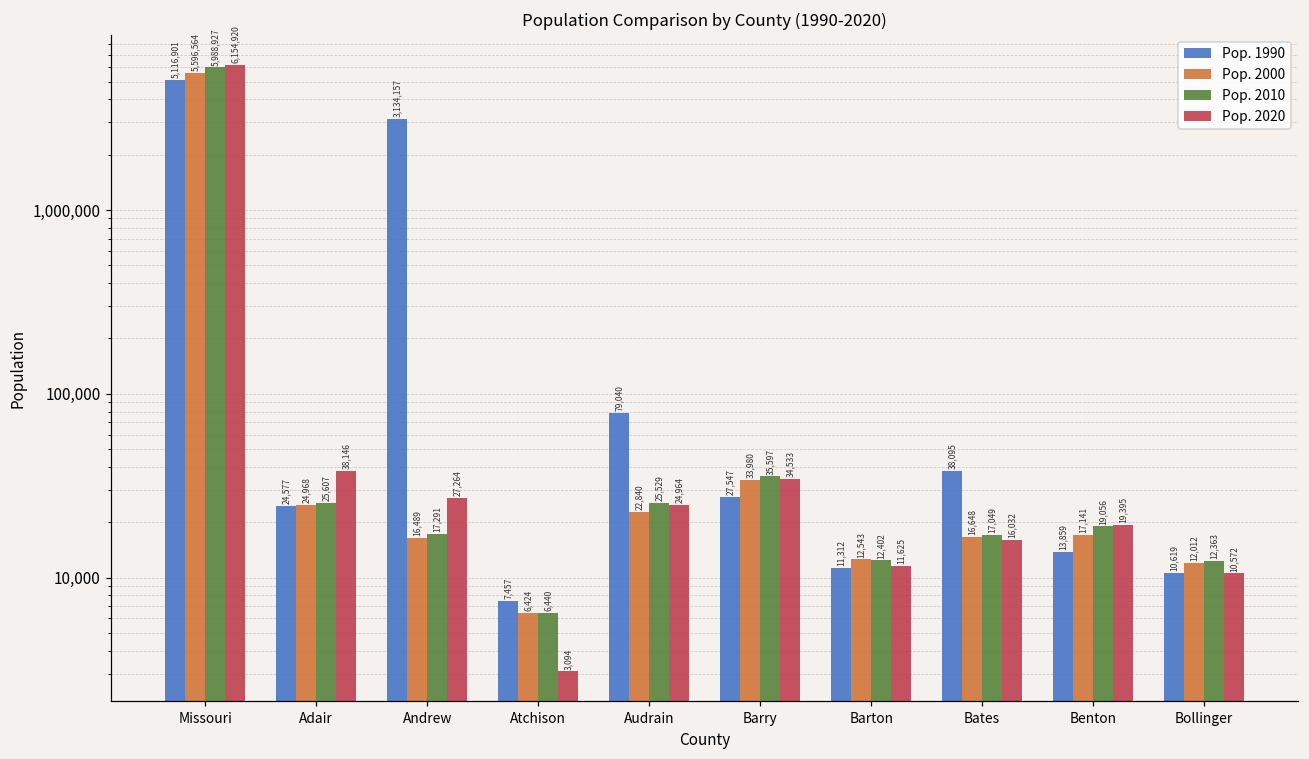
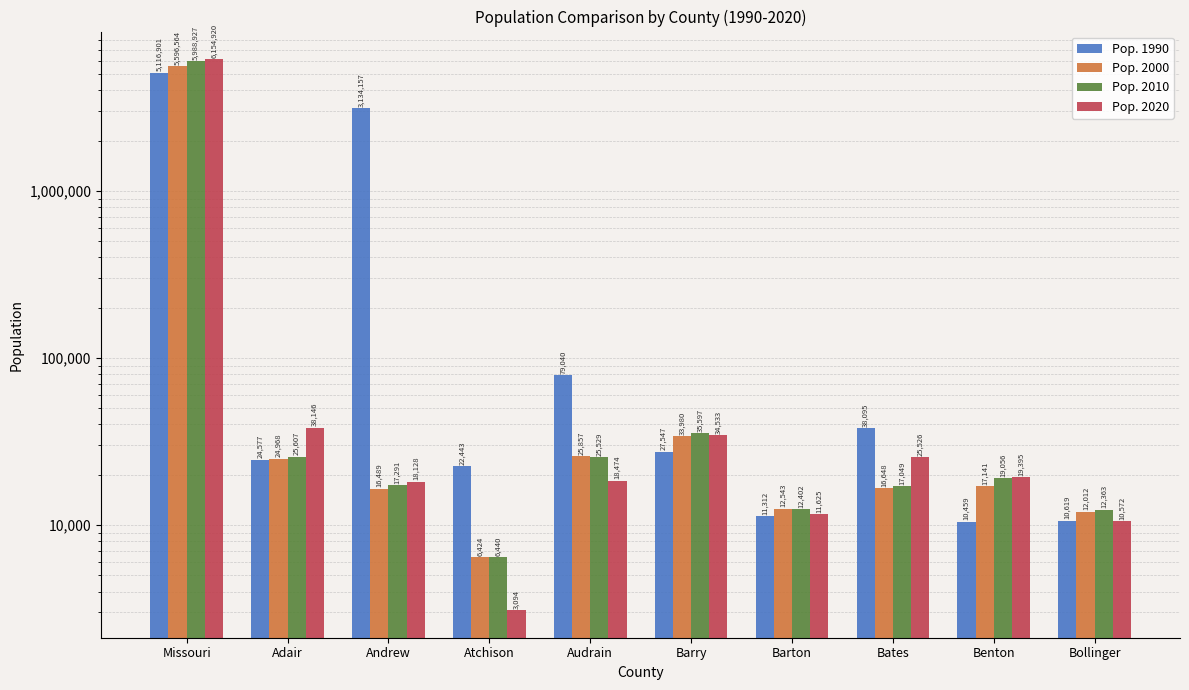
Pop. 2020, Andrew: 27,264 -> 18,128
Pop. 1990, Atchison: 7,457 -> 22,443
Pop. 2000, Audrain: 22,840 -> 25,857
Pop. 2020, Audrain: 24,964 -> 18,474
Pop. 2020, Bates: 16,032 -> 25,526
Pop. 1990, Benton: 13,859 -> 10,459
